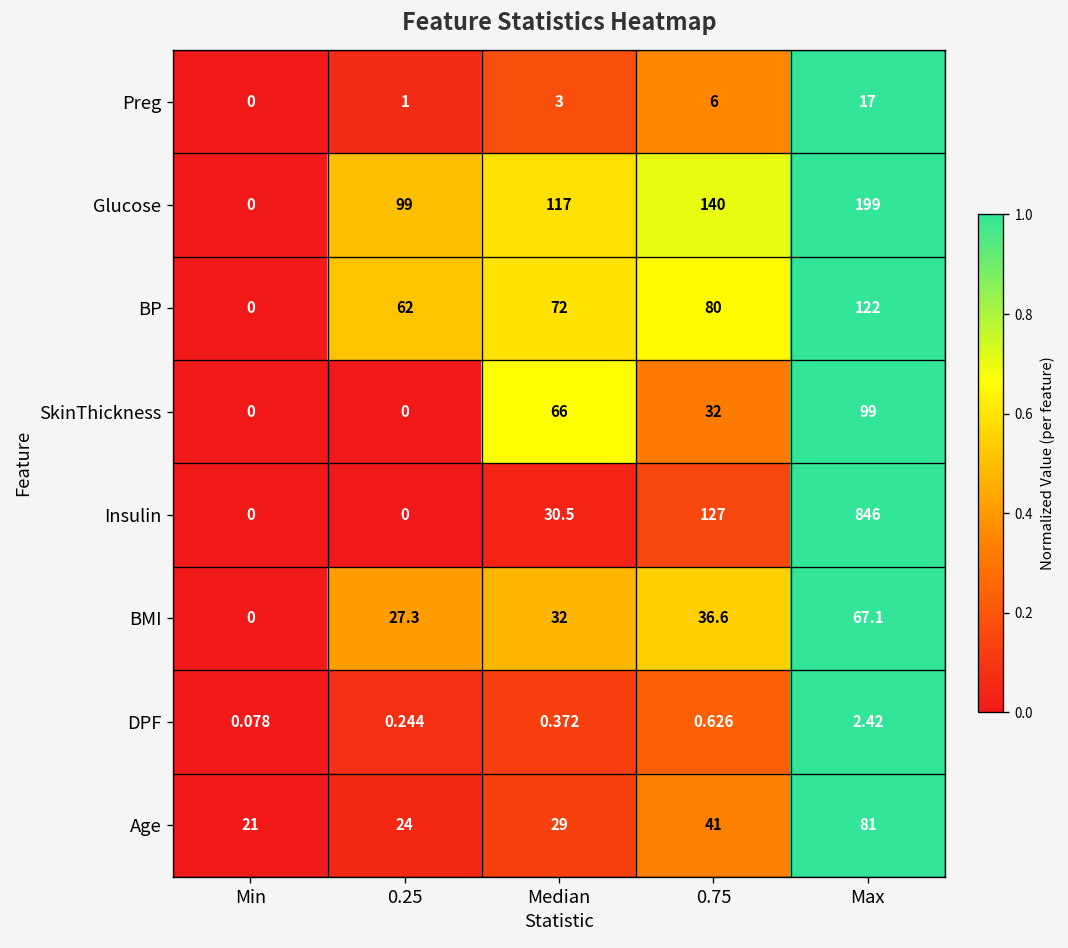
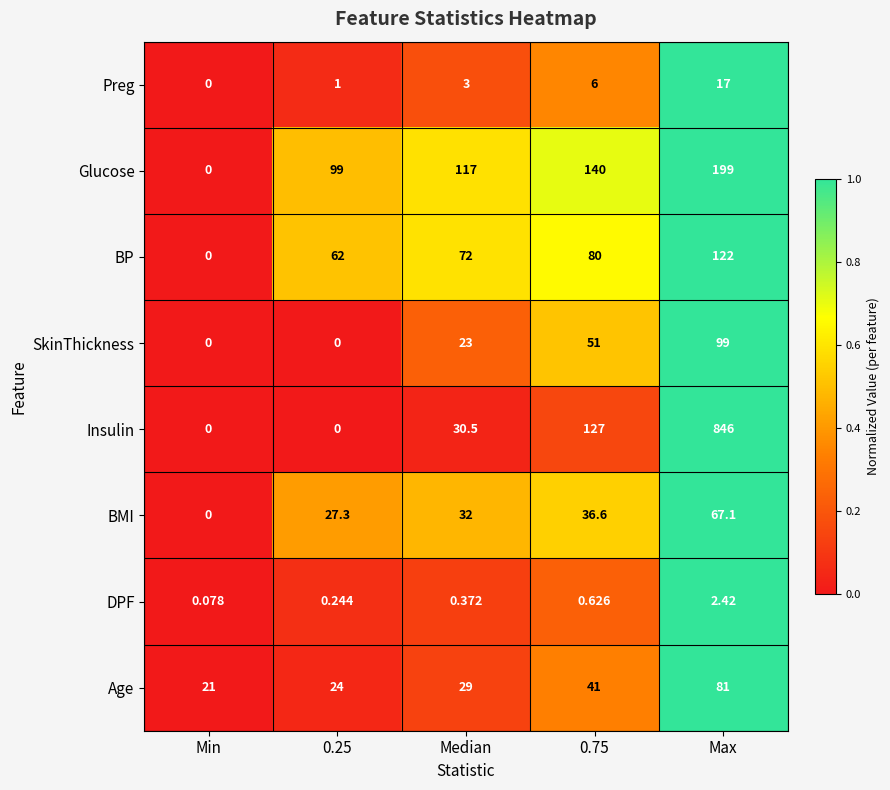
SkinThickness, Median: 66 -> 23
SkinThickness, 0.75: 32 -> 51
